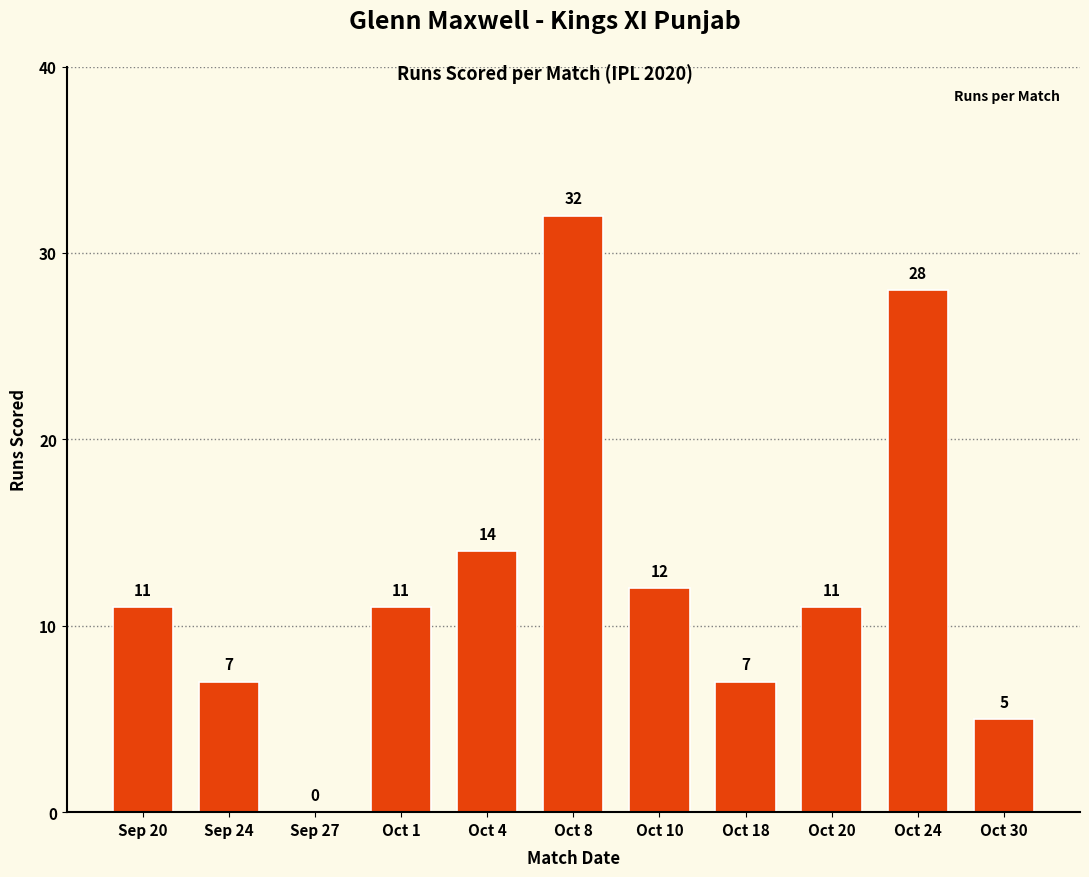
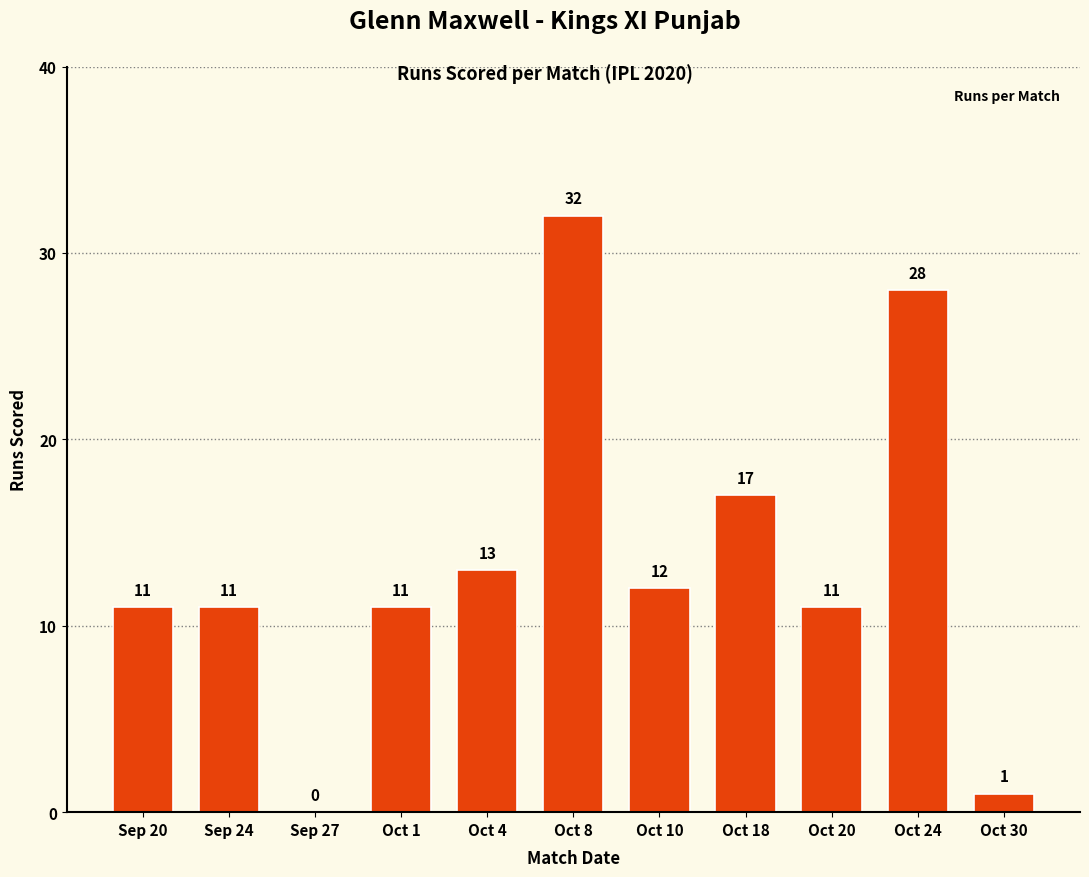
Sep 24: 7 -> 11
Oct 4: 14 -> 13
Oct 18: 7 -> 17
Oct 30: 5 -> 1
